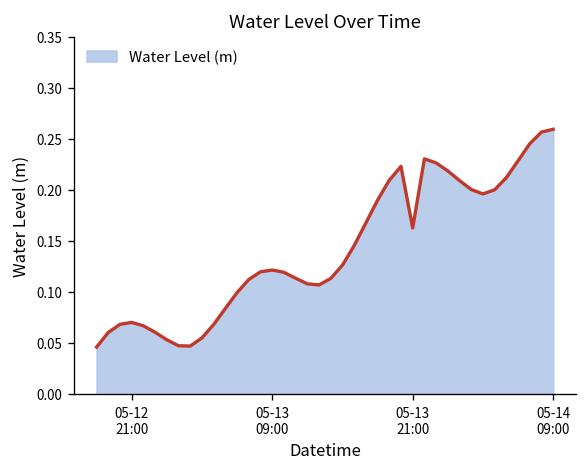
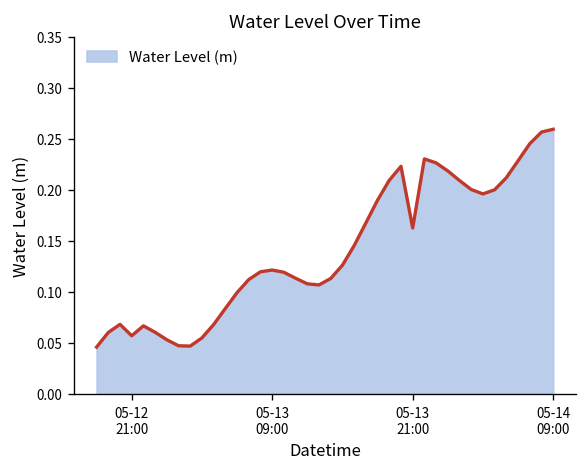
05-12 21:00: 0.07 -> 0.06
